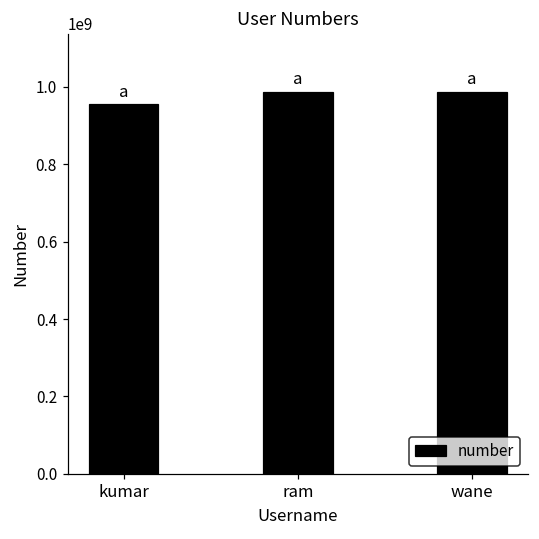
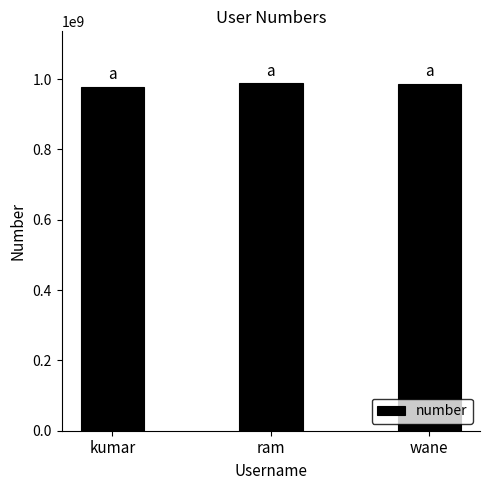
kumar: 950000000 -> 980000000
